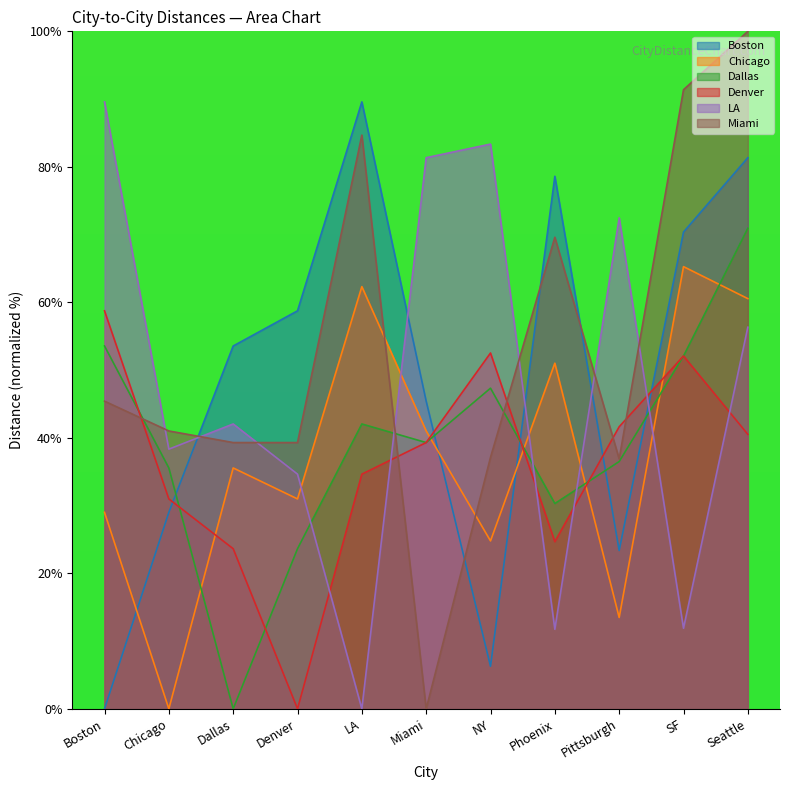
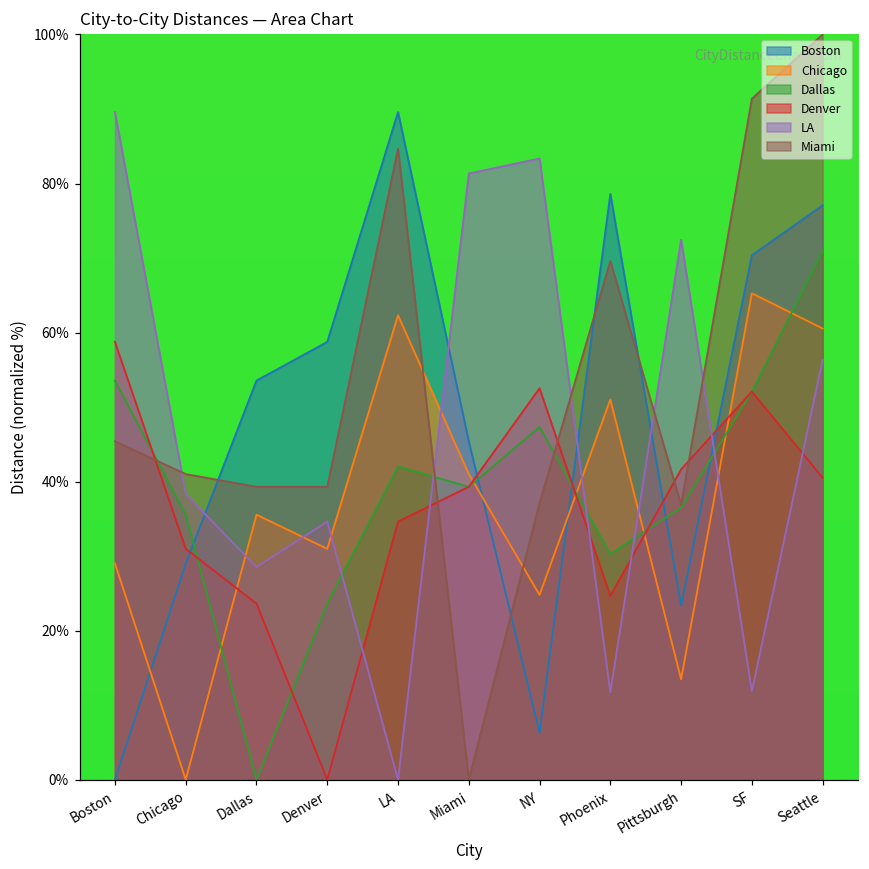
LA, Dallas: 42% -> 29%
Boston, Seattle: 81% -> 77%
